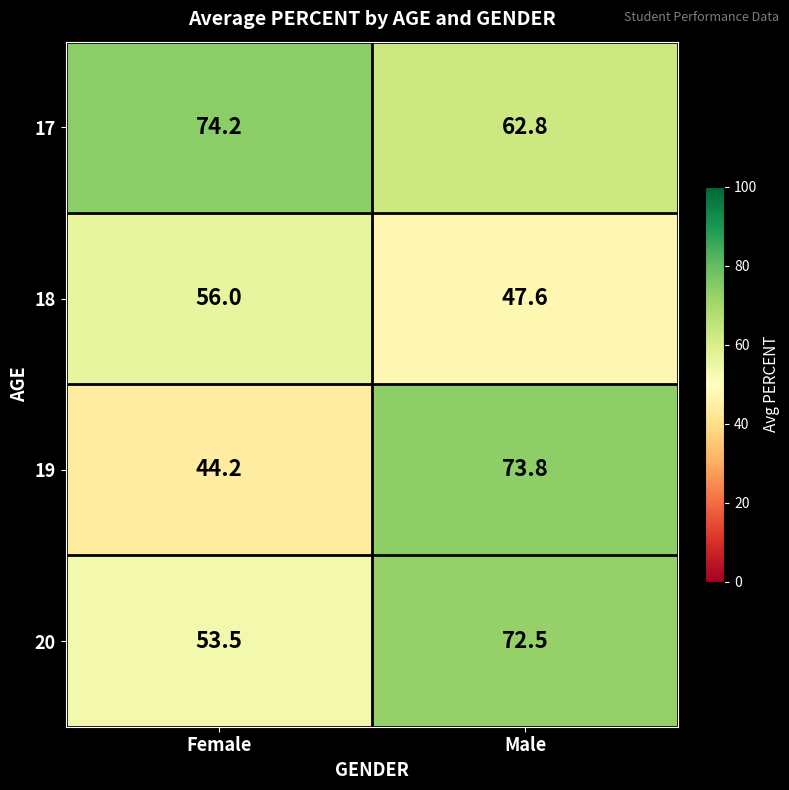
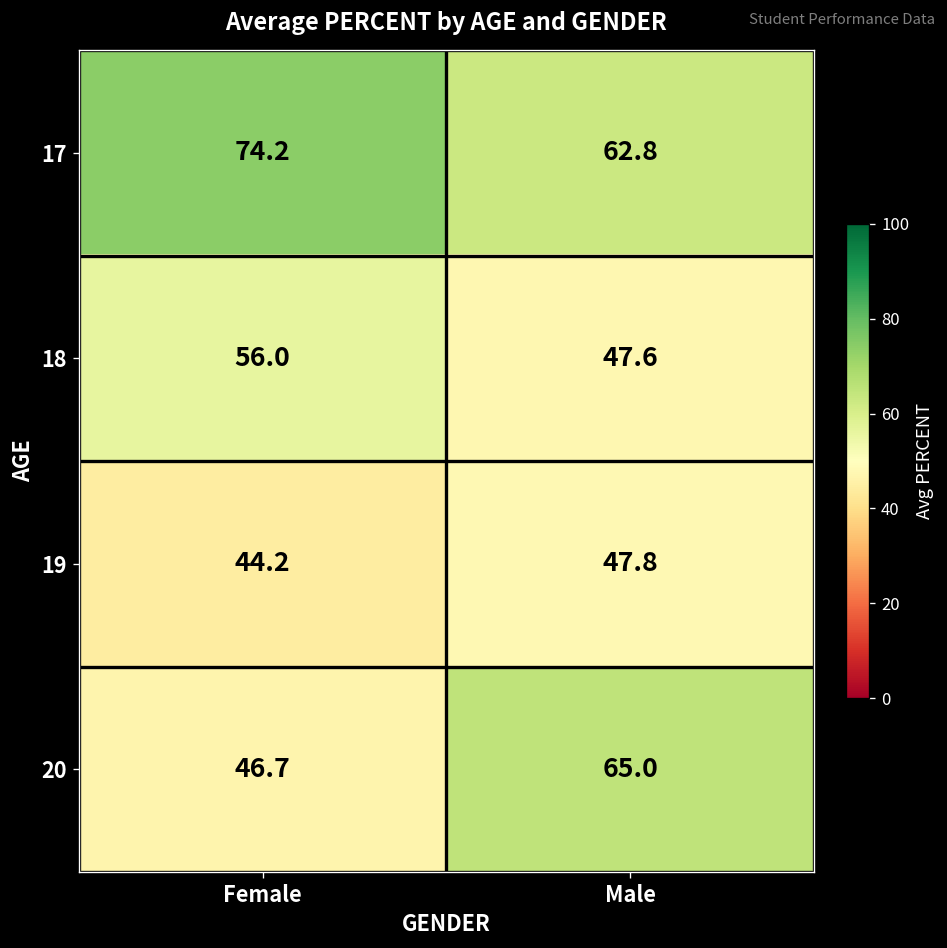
19, Male: 73.8 -> 47.8
20, Female: 53.5 -> 46.7
20, Male: 72.5 -> 65.0
